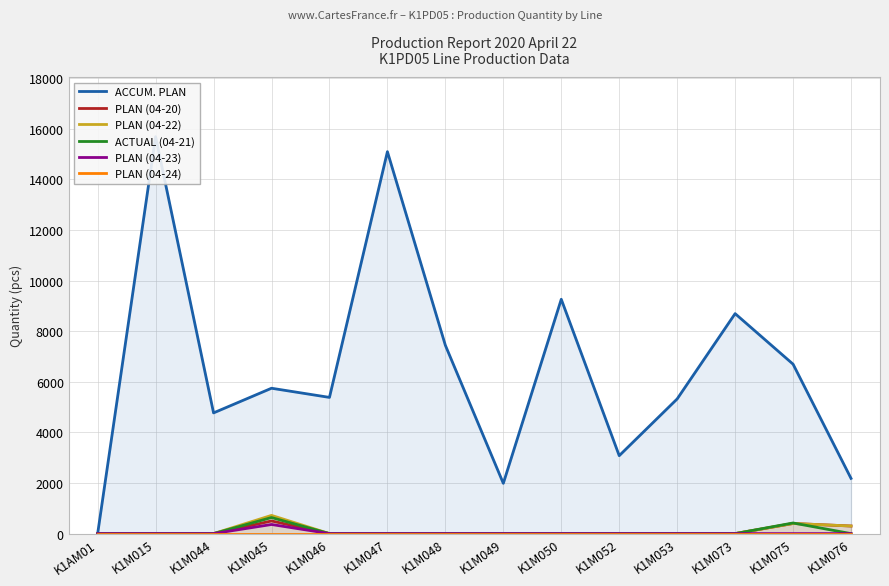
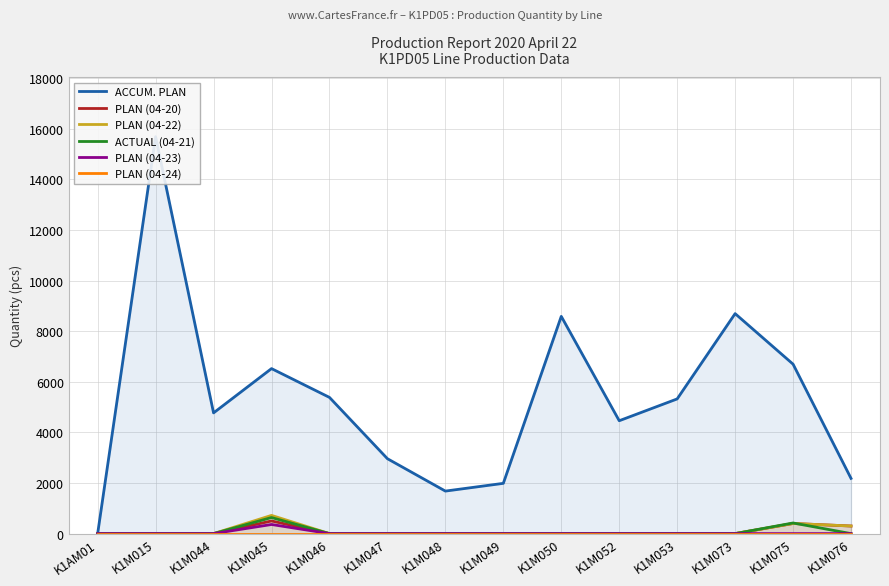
ACCUM. PLAN, K1M045: 5700 -> 6500
ACCUM. PLAN, K1M047: 15100 -> 3000
ACCUM. PLAN, K1M048: 7400 -> 1700
ACCUM. PLAN, K1M050: 9300 -> 8600
ACCUM. PLAN, K1M052: 3100 -> 4500
